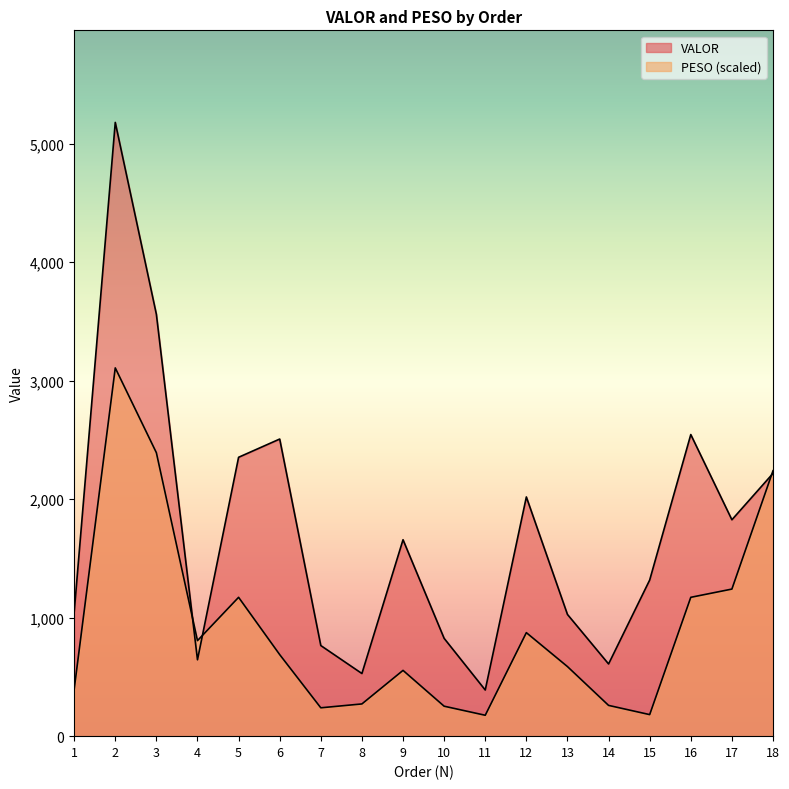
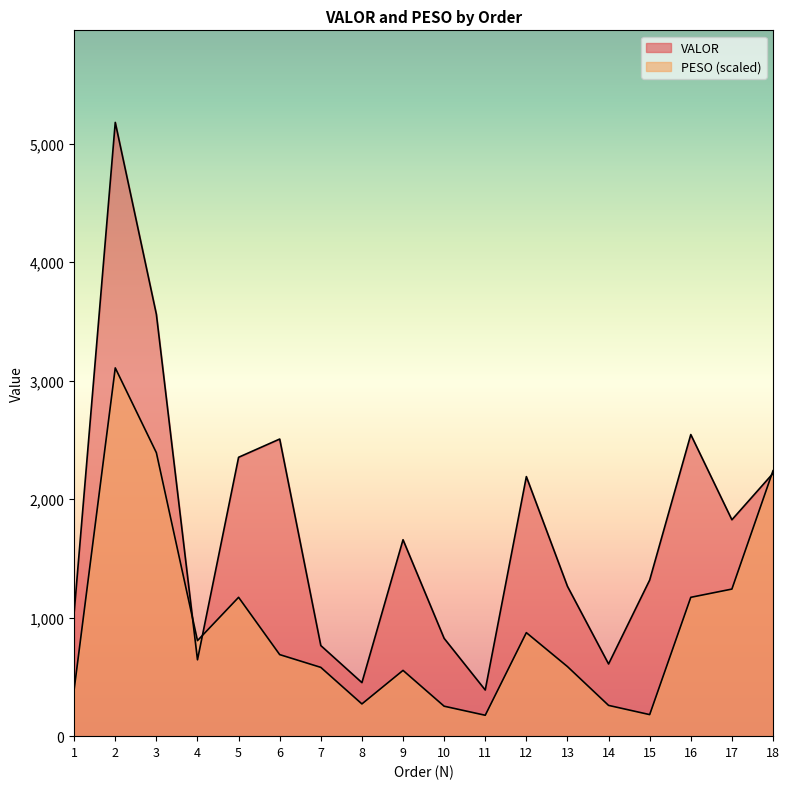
PESO (scaled), 7: 240 -> 580
VALOR, 8: 530 -> 450
VALOR, 12: 2,020 -> 2,190
VALOR, 13: 1,030 -> 1,260
